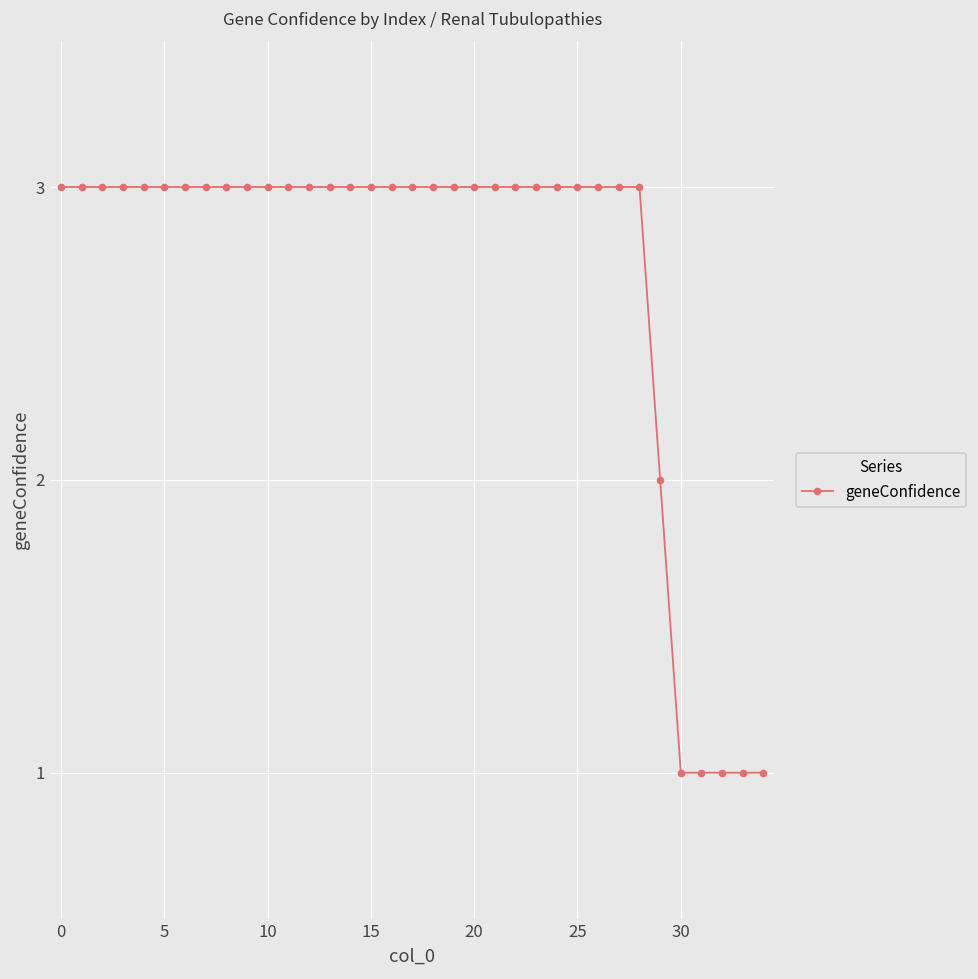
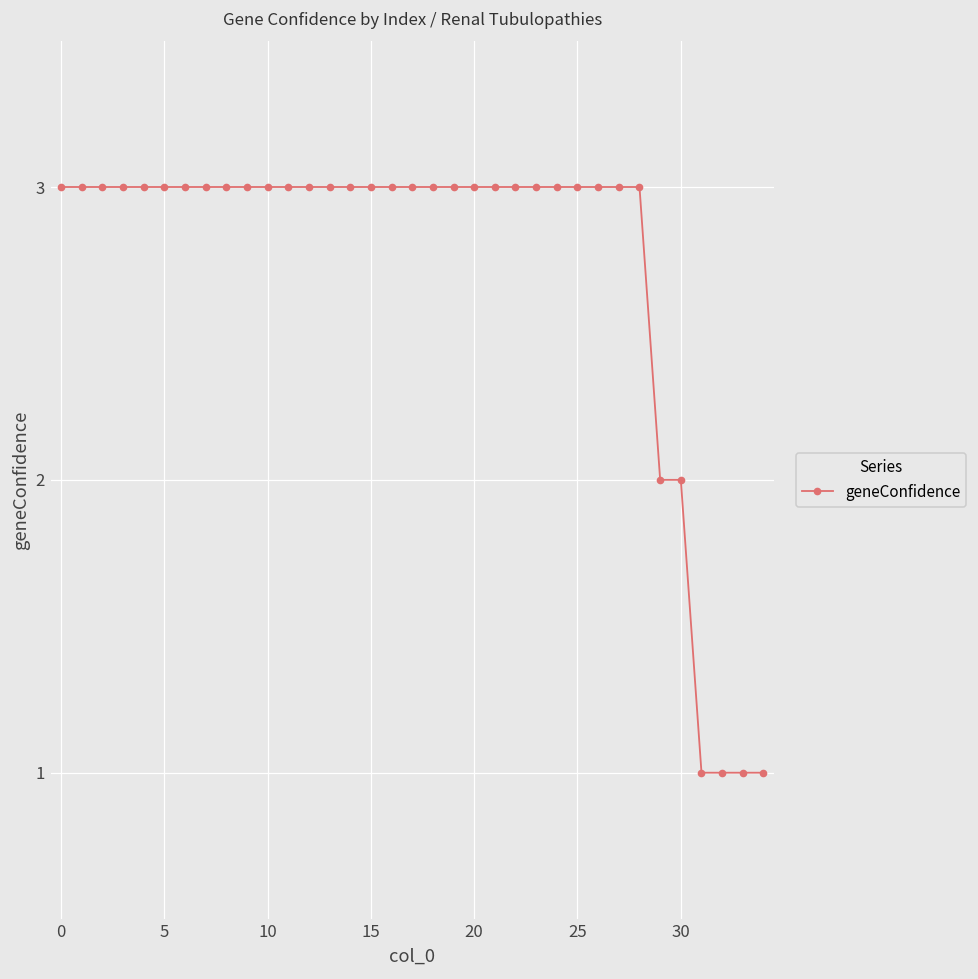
30: 1 -> 2
